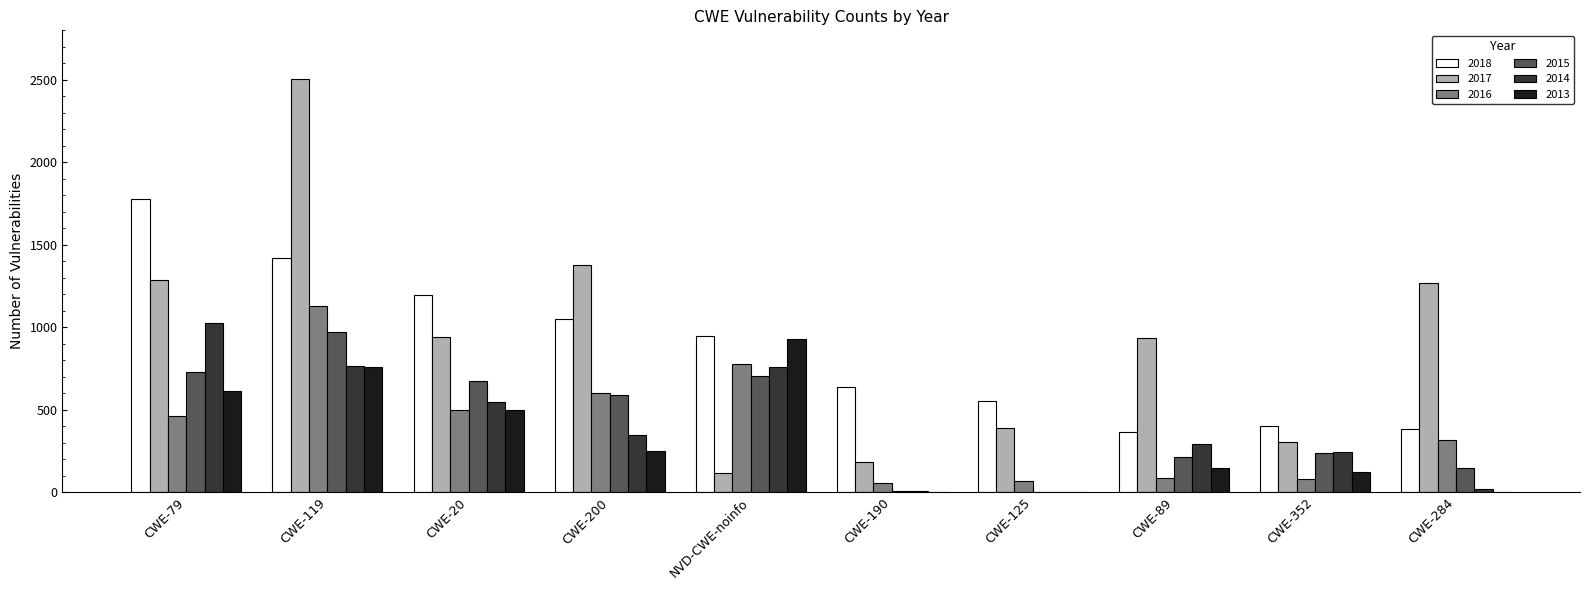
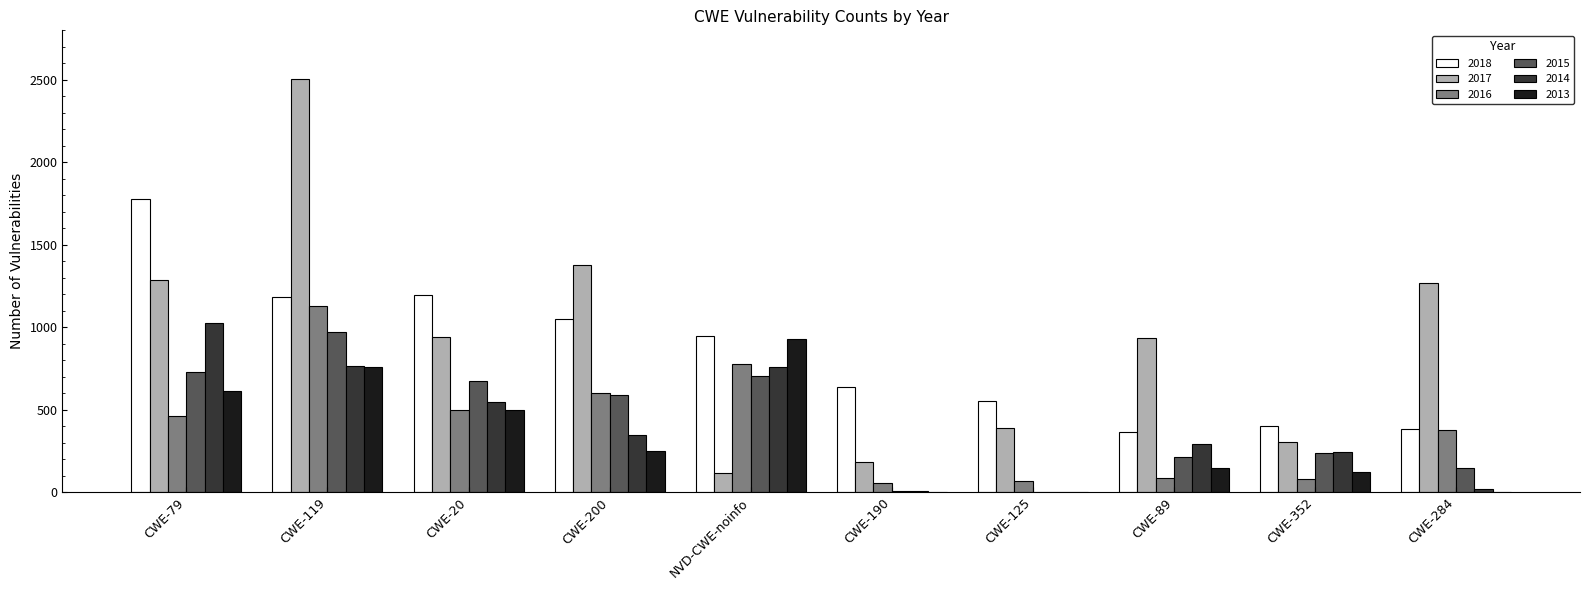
2018, CWE-119: 1420 -> 1180
2016, CWE-284: 320 -> 380
